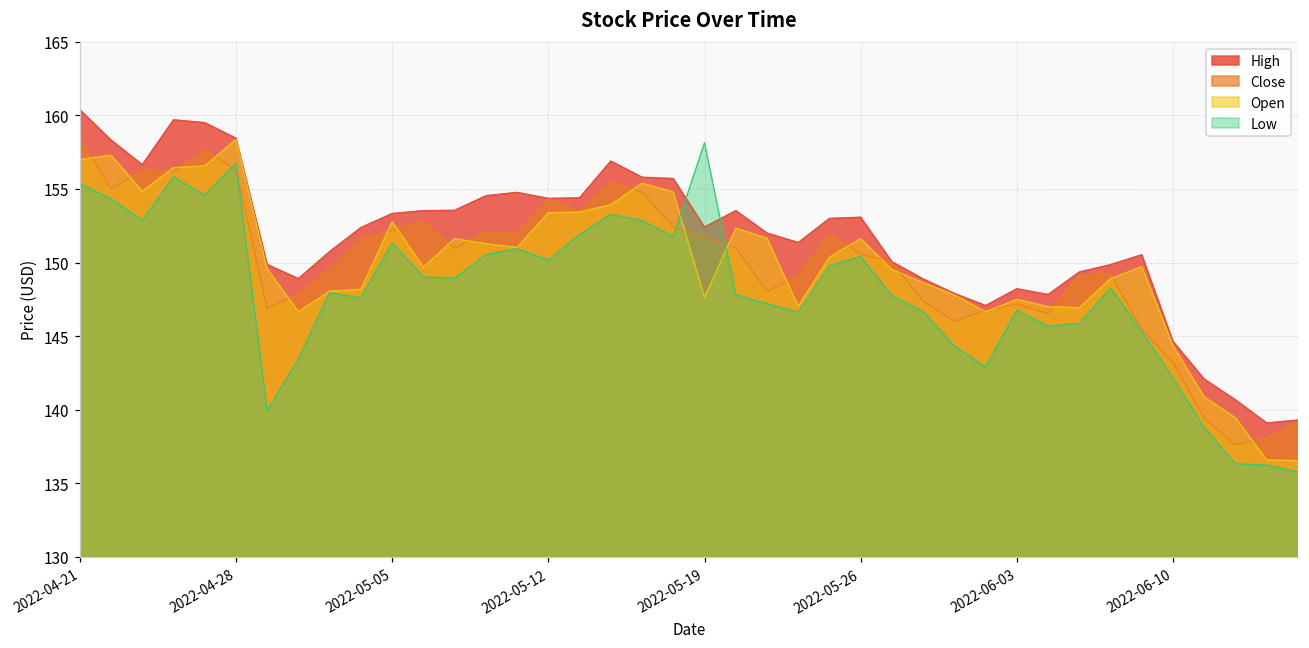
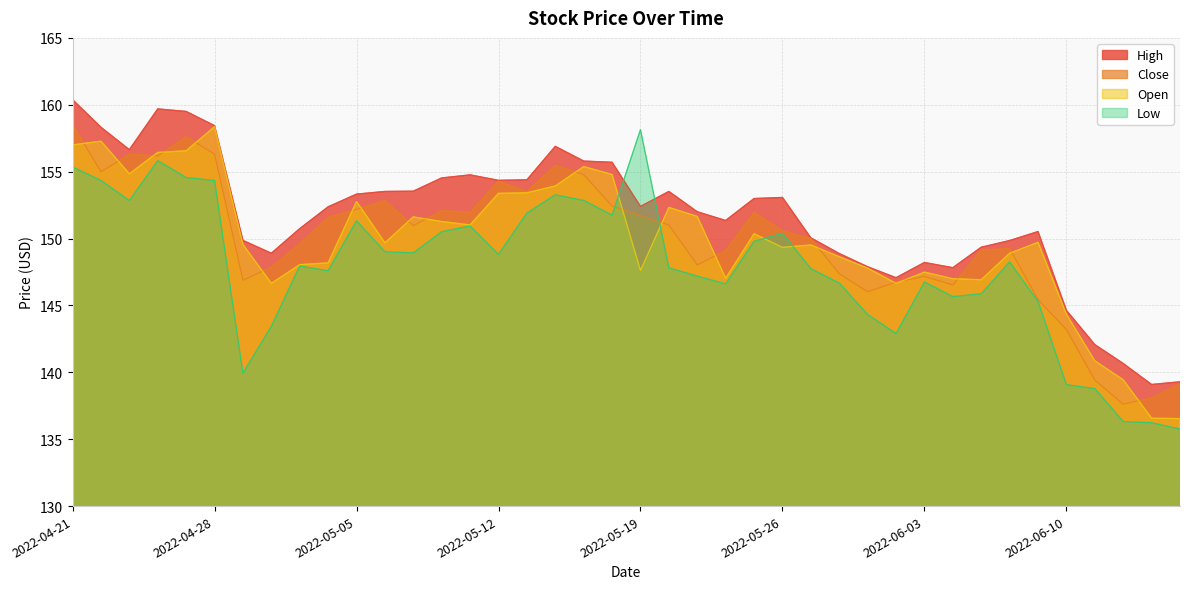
Low, 2022-04-28: 156.7 -> 154.3
Low, 2022-05-12: 150.1 -> 148.8
Open, 2022-05-26: 151.6 -> 149.3
Low, 2022-06-10: 142.1 -> 139.1
